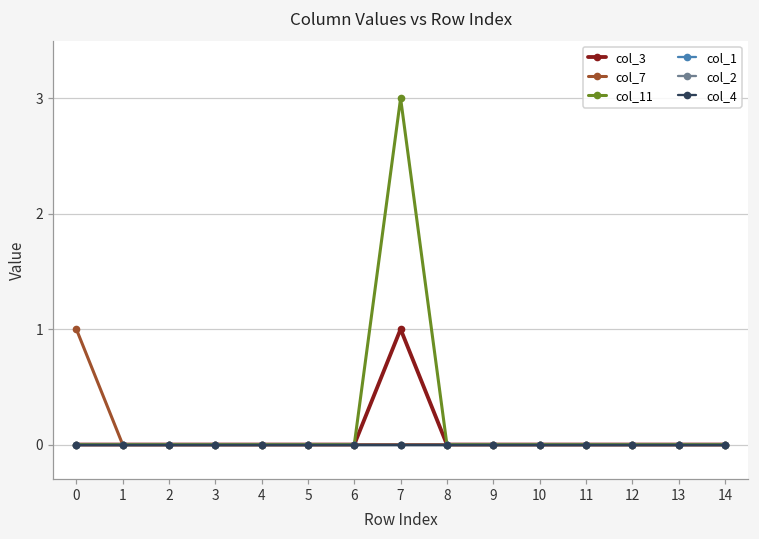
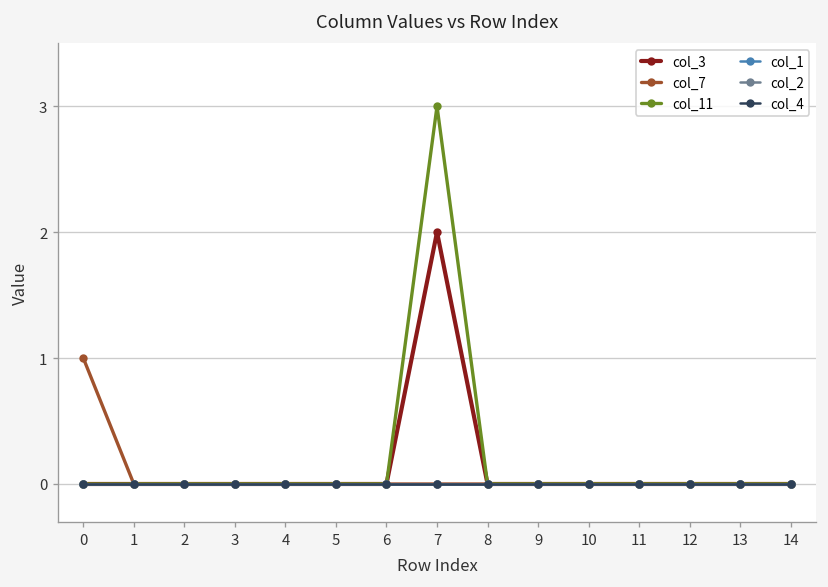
col_3, 7: 1 -> 2
